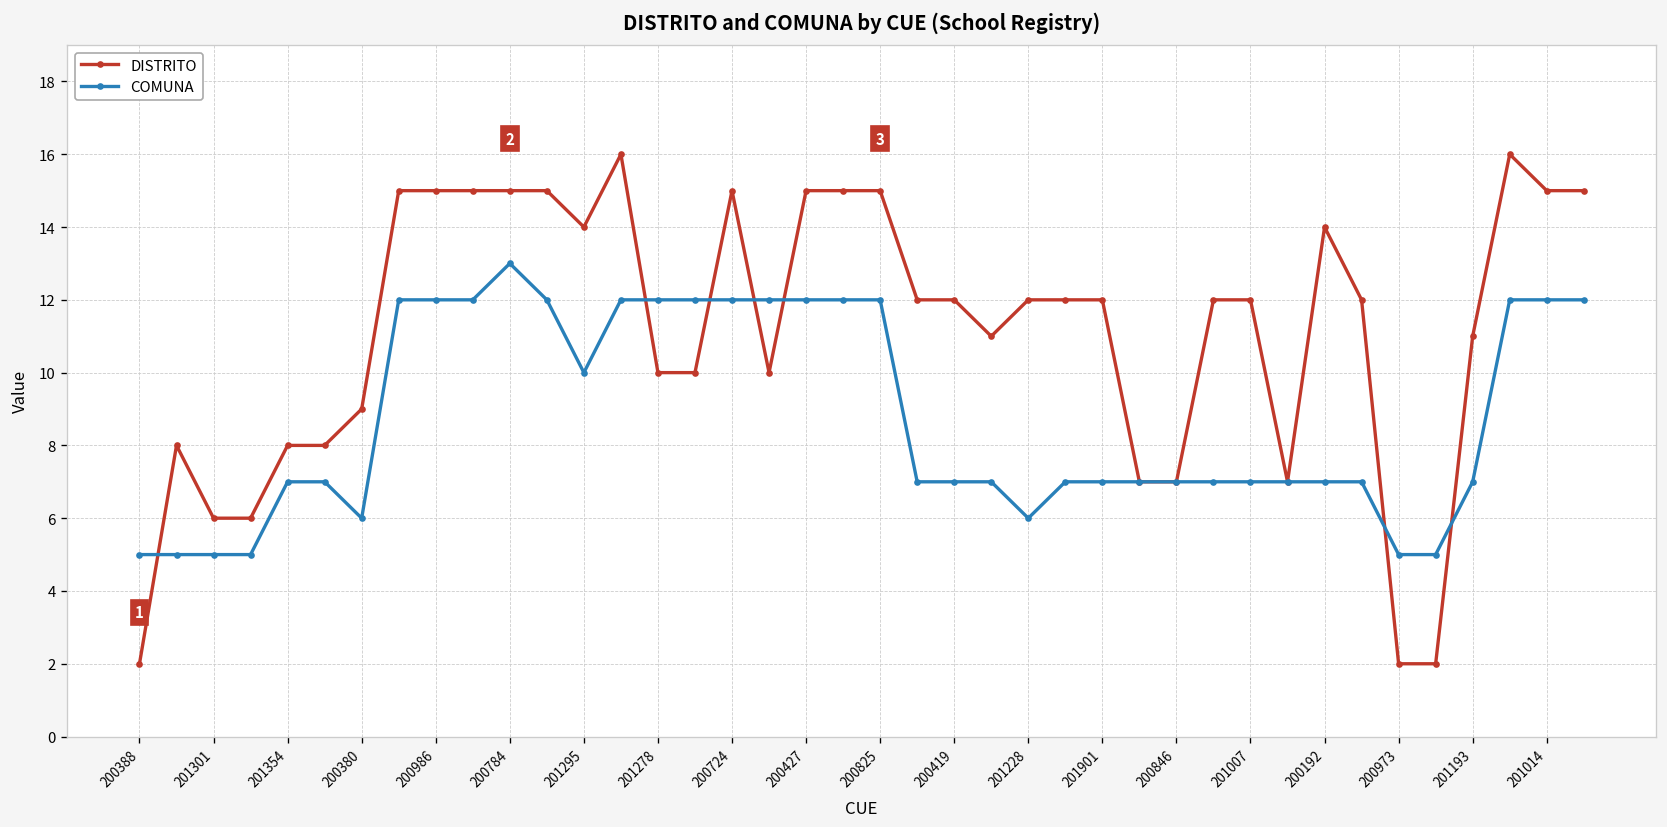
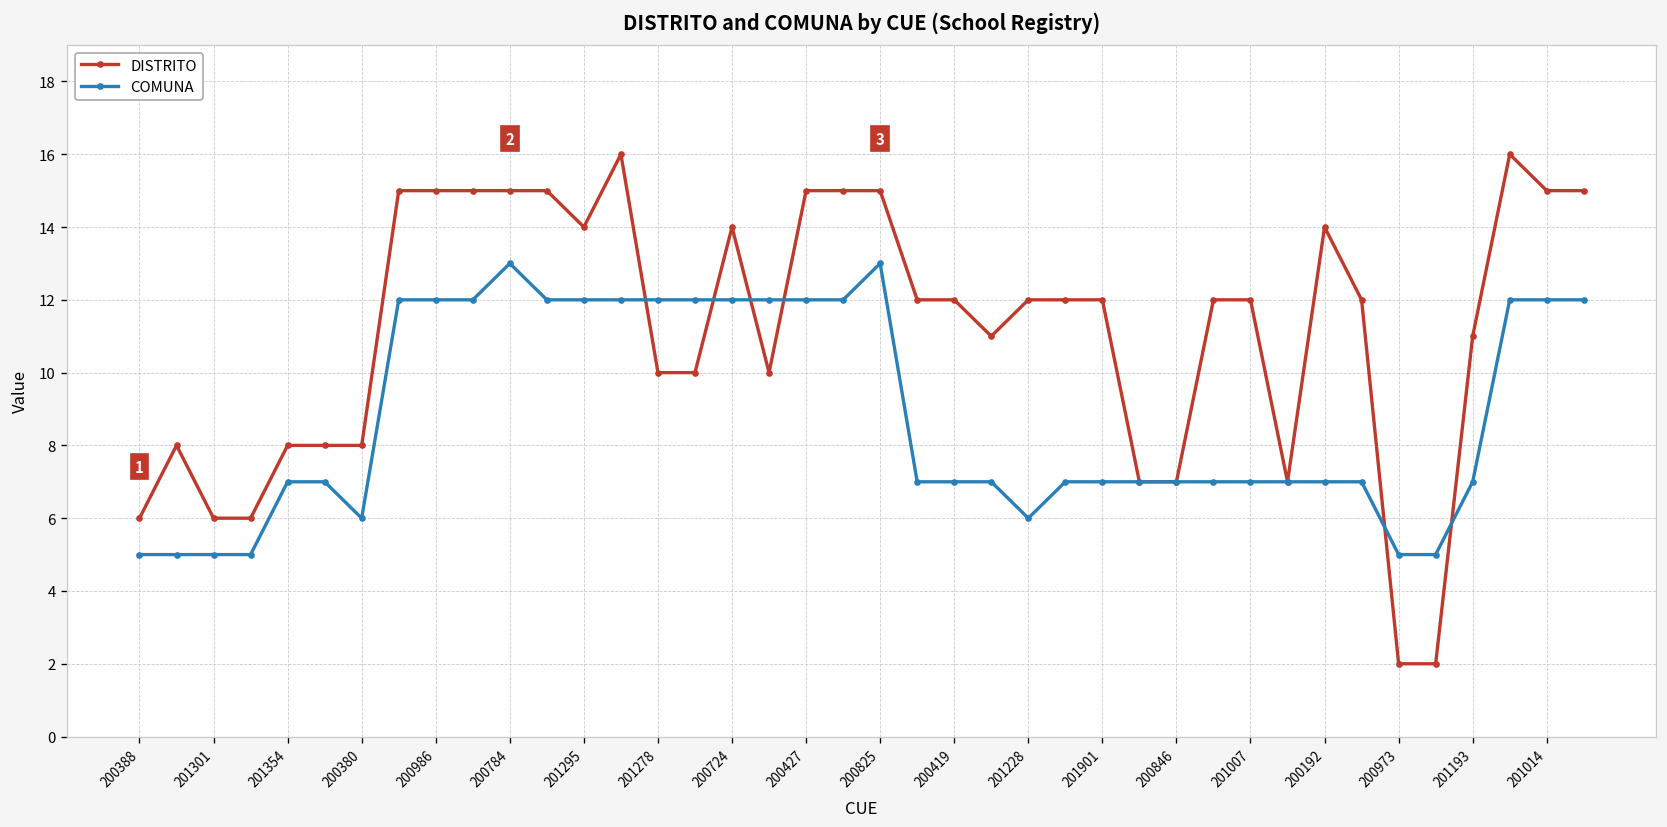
DISTRITO, 200388: 2 -> 6
DISTRITO, 200380: 9 -> 8
COMUNA, 201295: 10 -> 12
DISTRITO, 200724: 15 -> 14
COMUNA, 200825: 12 -> 13
